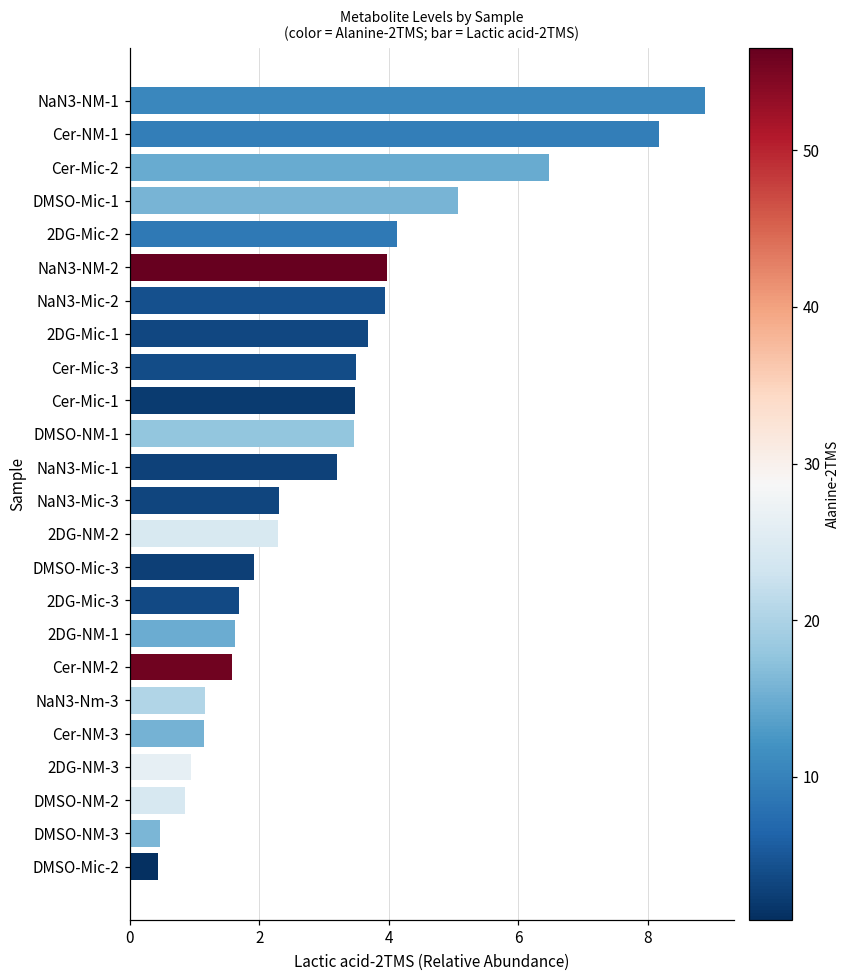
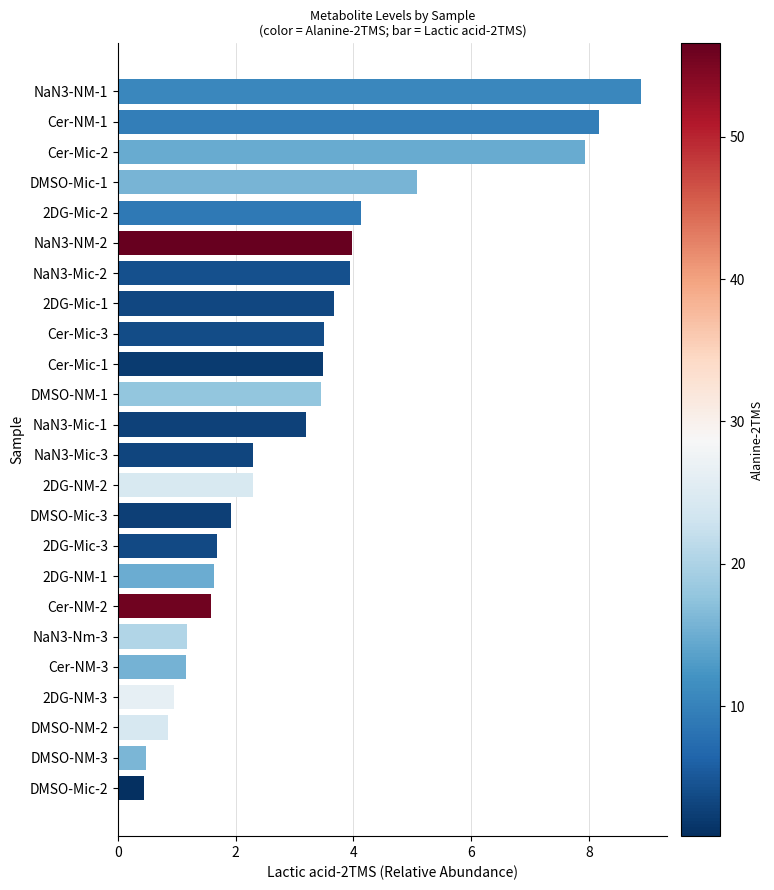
Cer-Mic-2: 6.5 -> 7.9
